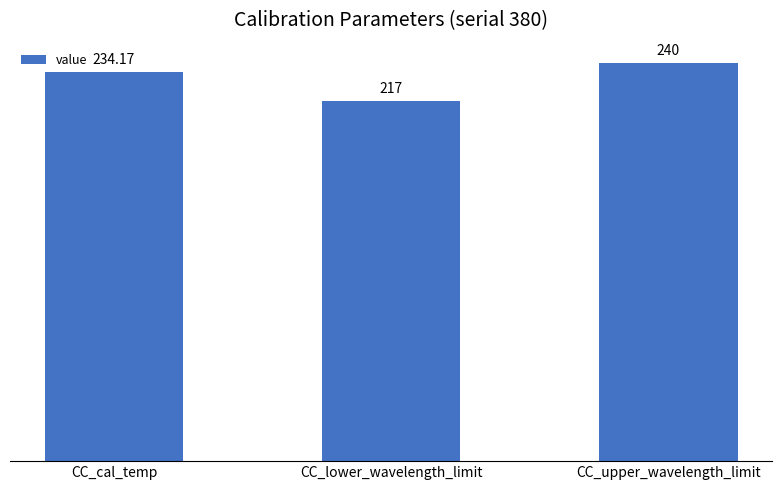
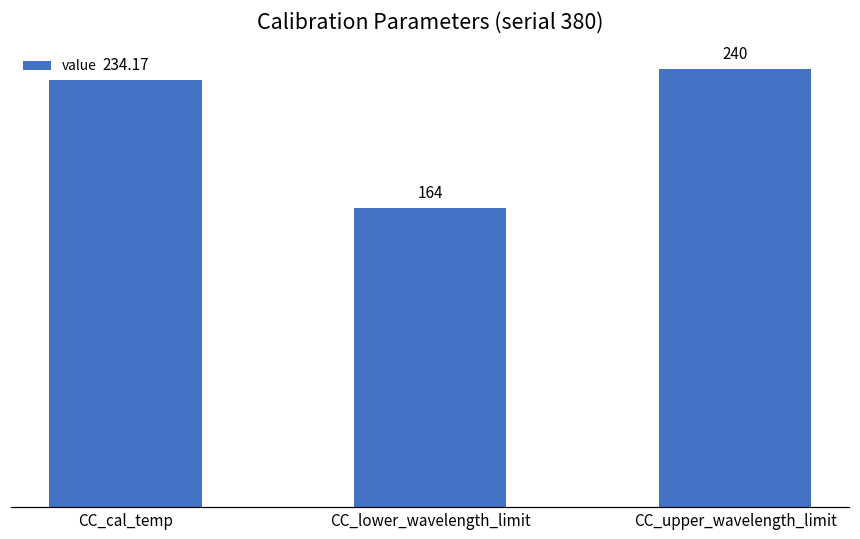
CC_lower_wavelength_limit: 217 -> 164
